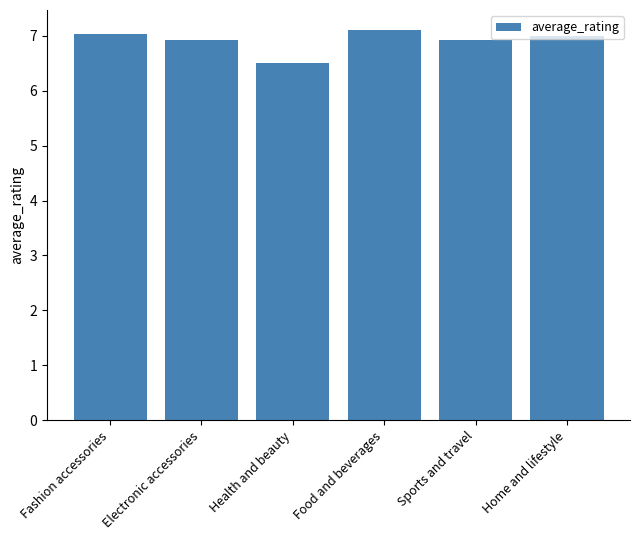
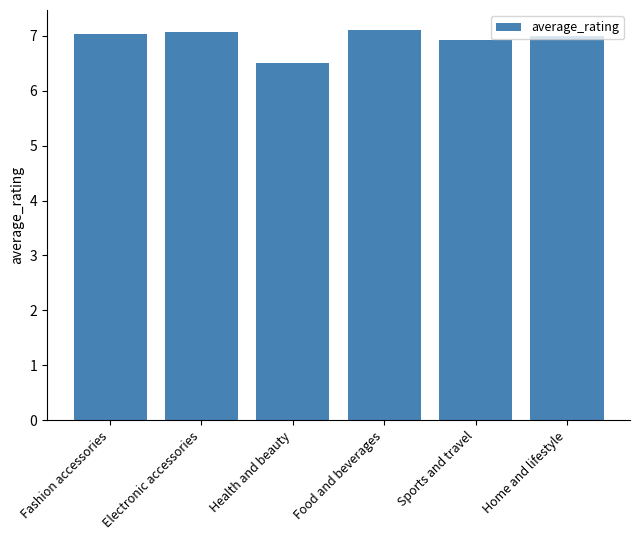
Electronic accessories: 6.9 -> 7.1
